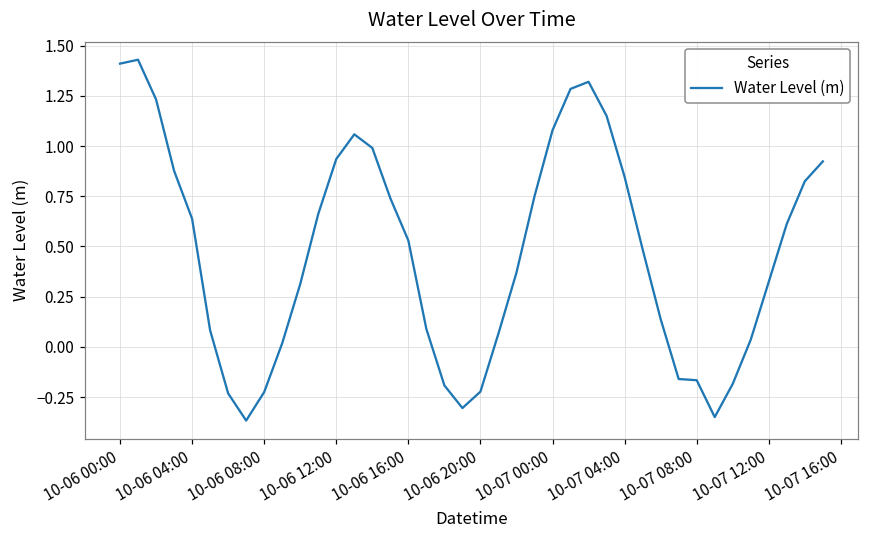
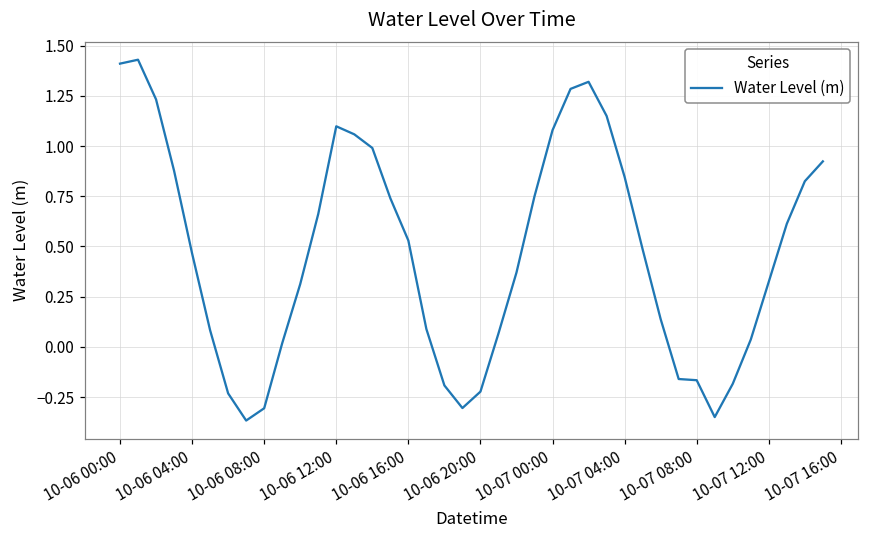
10-06 04:00: 0.64 -> 0.47
10-06 08:00: -0.22 -> -0.31
10-06 12:00: 0.94 -> 1.10
